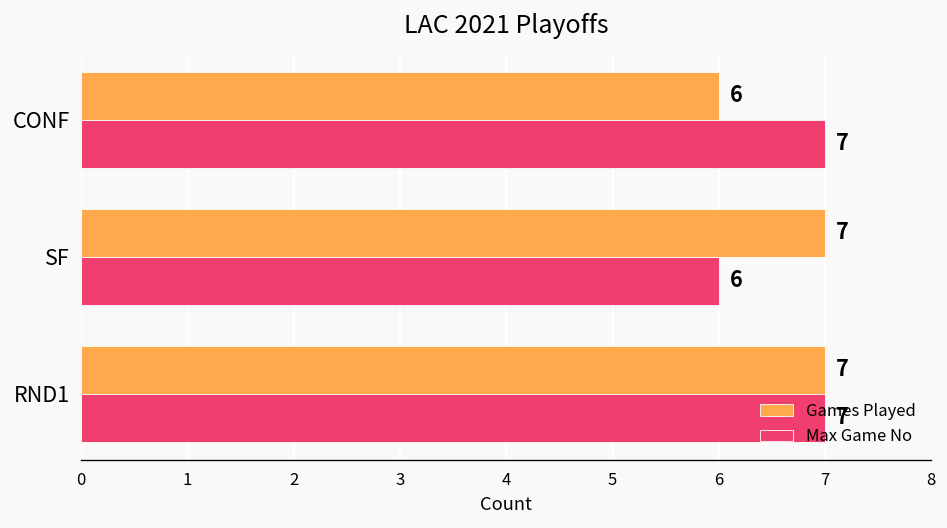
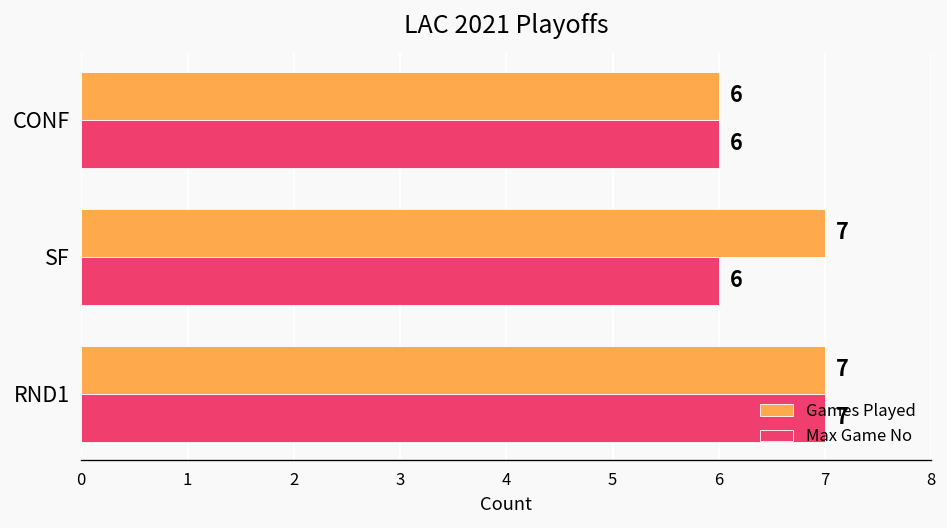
Max Game No, CONF: 7 -> 6
